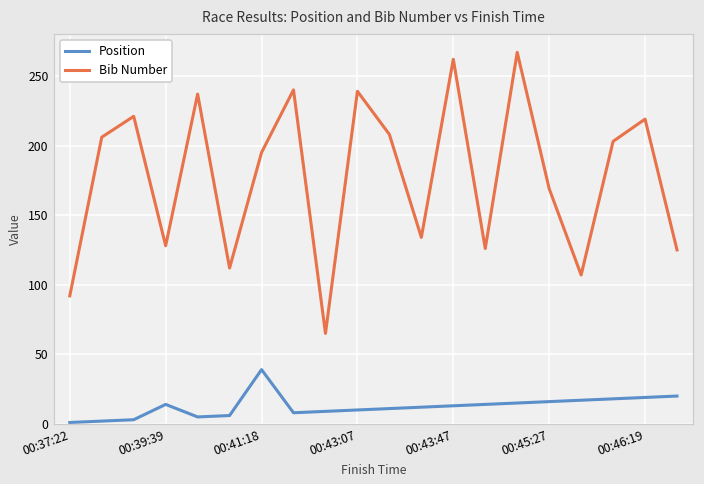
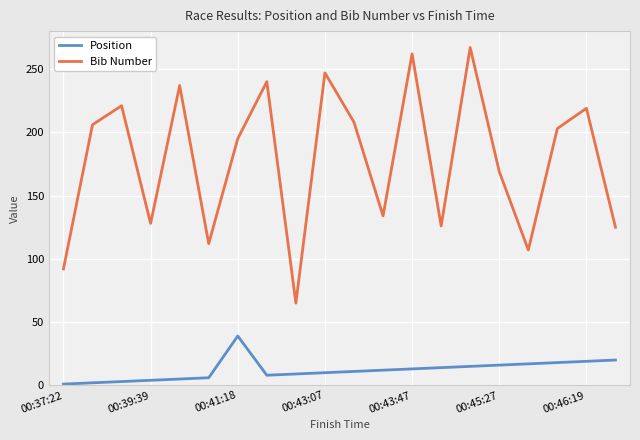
Position, 00:39:39: 14 -> 4
Bib Number, 00:43:07: 239 -> 247
